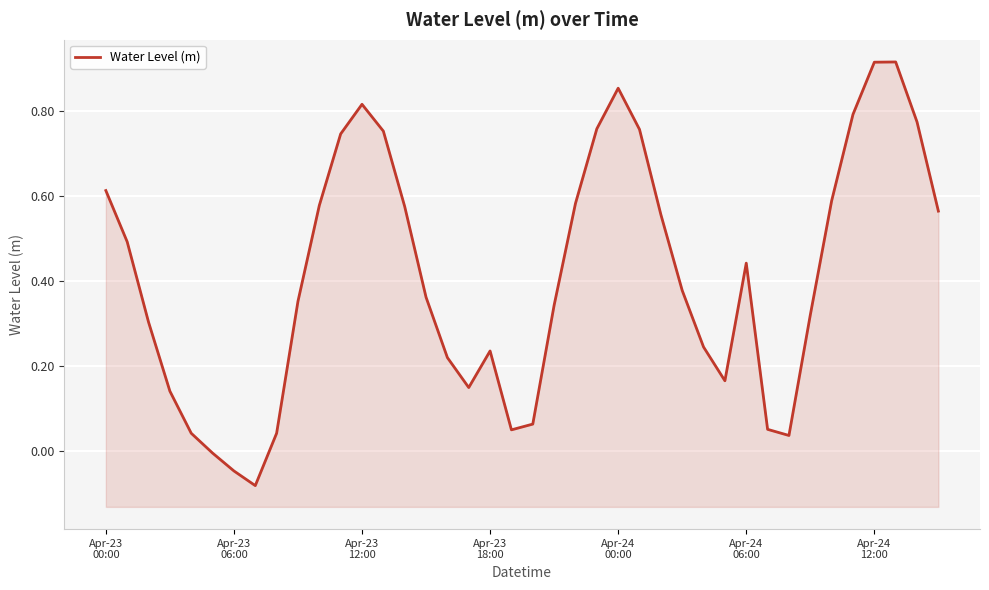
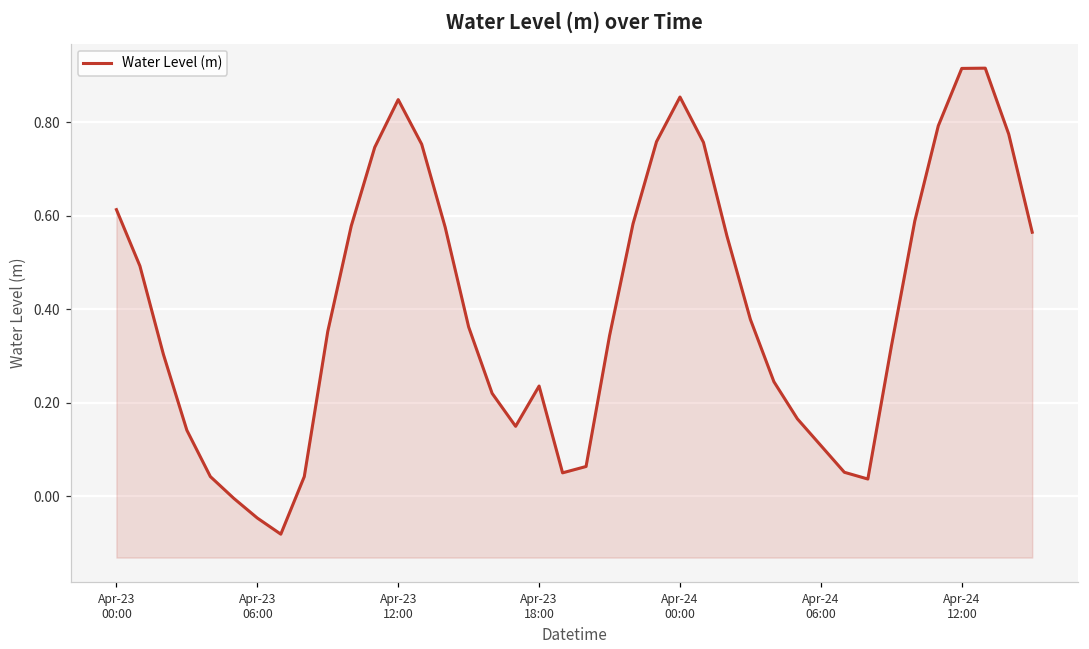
Apr-23 12:00: 0.82 -> 0.85
Apr-24 06:00: 0.44 -> 0.11
